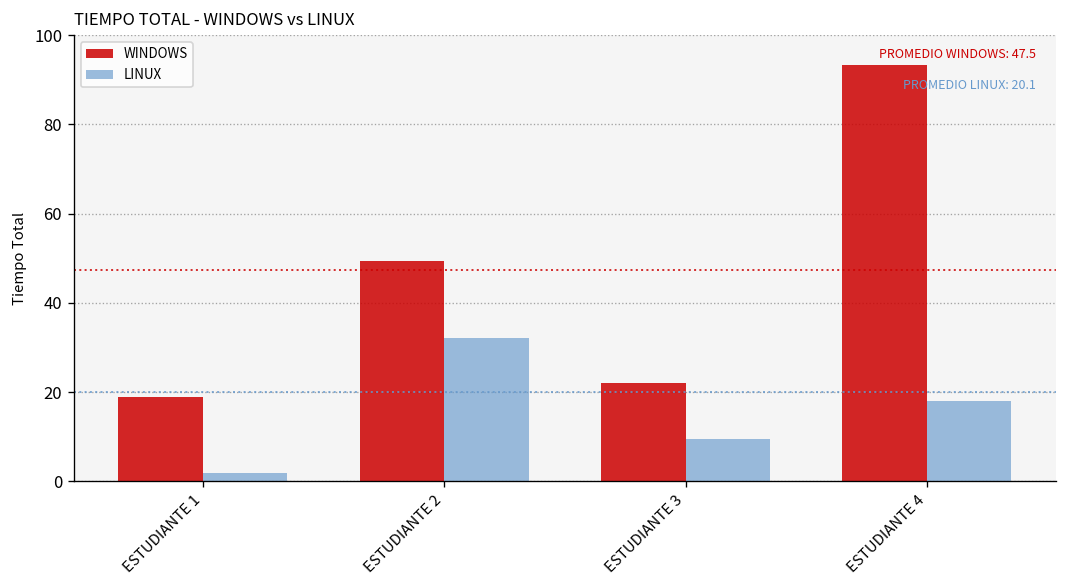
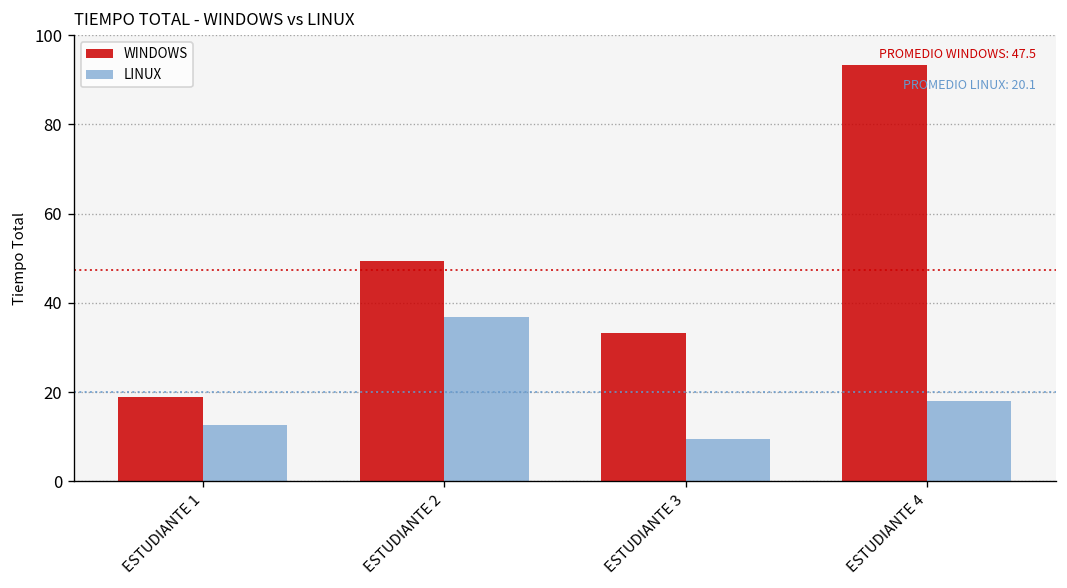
LINUX, ESTUDIANTE 1: 2 -> 13
LINUX, ESTUDIANTE 2: 32 -> 37
WINDOWS, ESTUDIANTE 3: 22 -> 33
